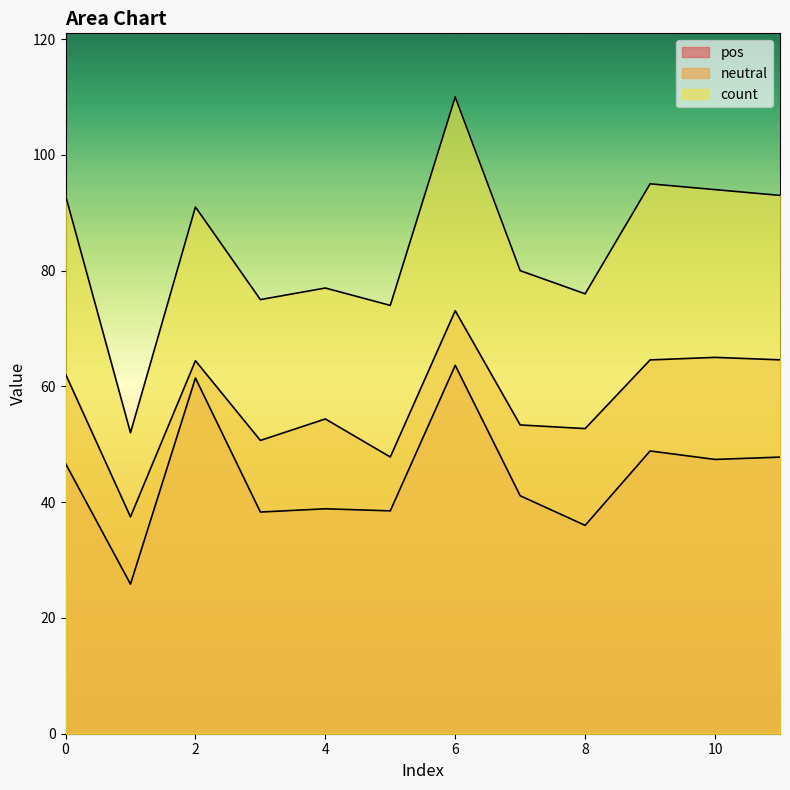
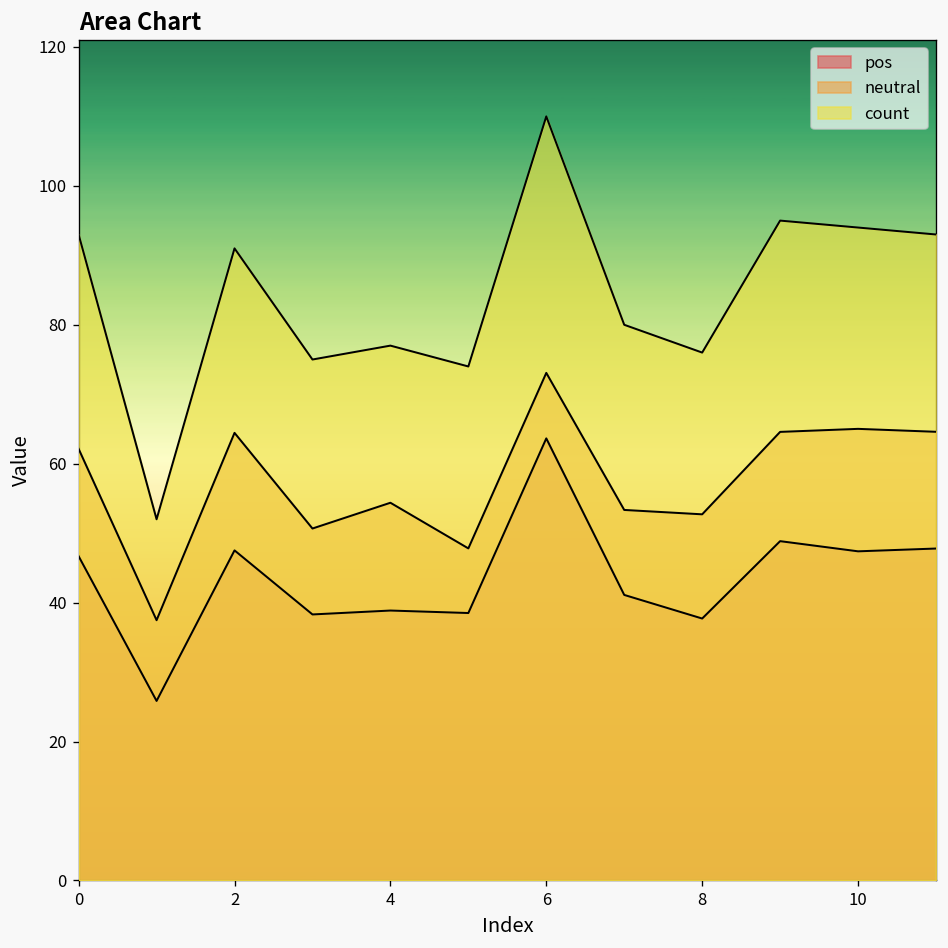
pos, 2: 61 -> 48
pos, 8: 36 -> 38
